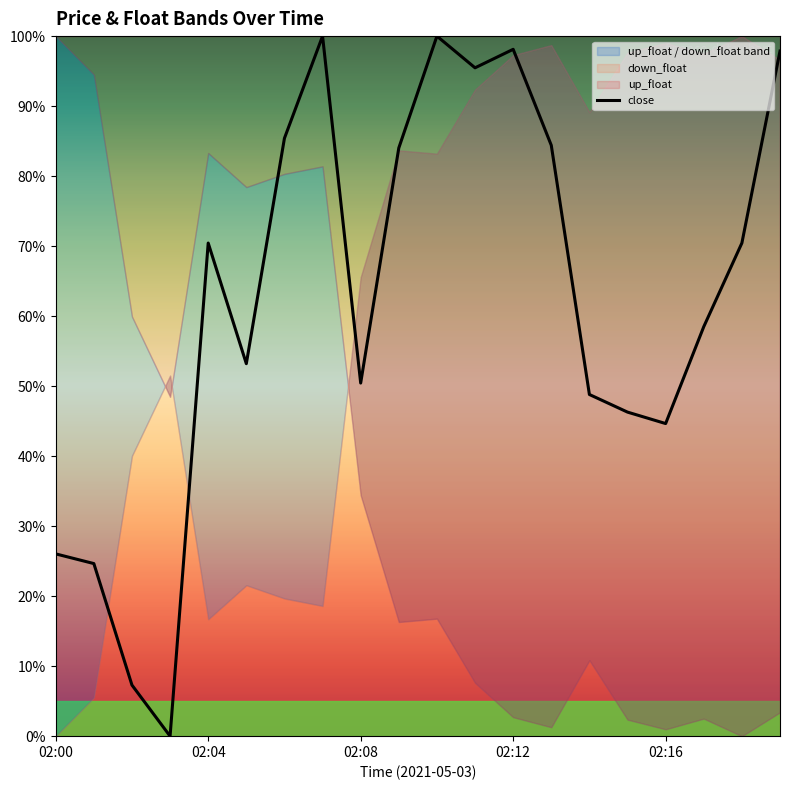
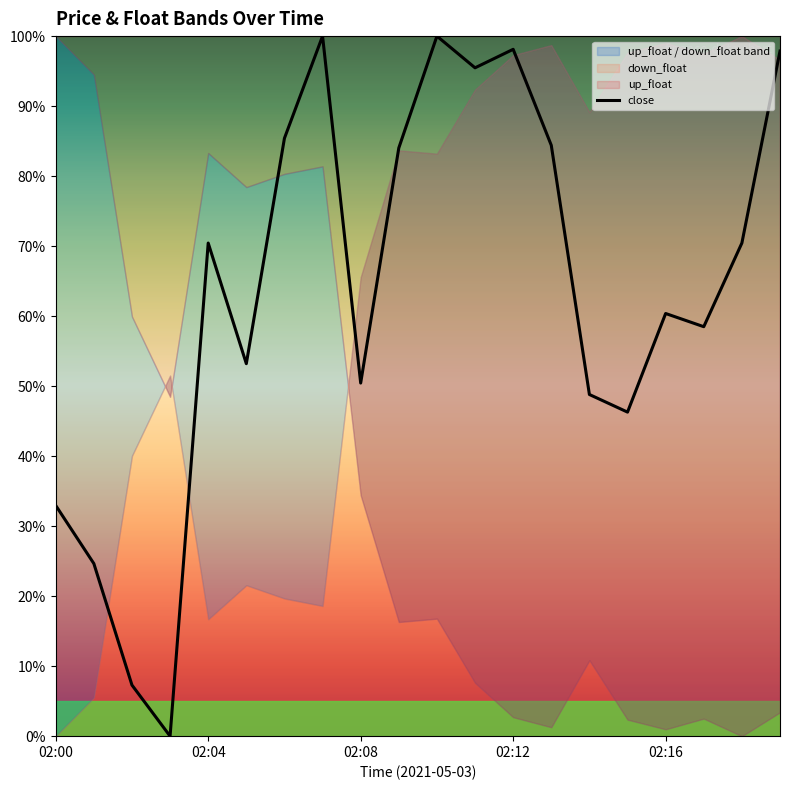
close, 02:00: 26% -> 33%
close, 02:16: 45% -> 60%
